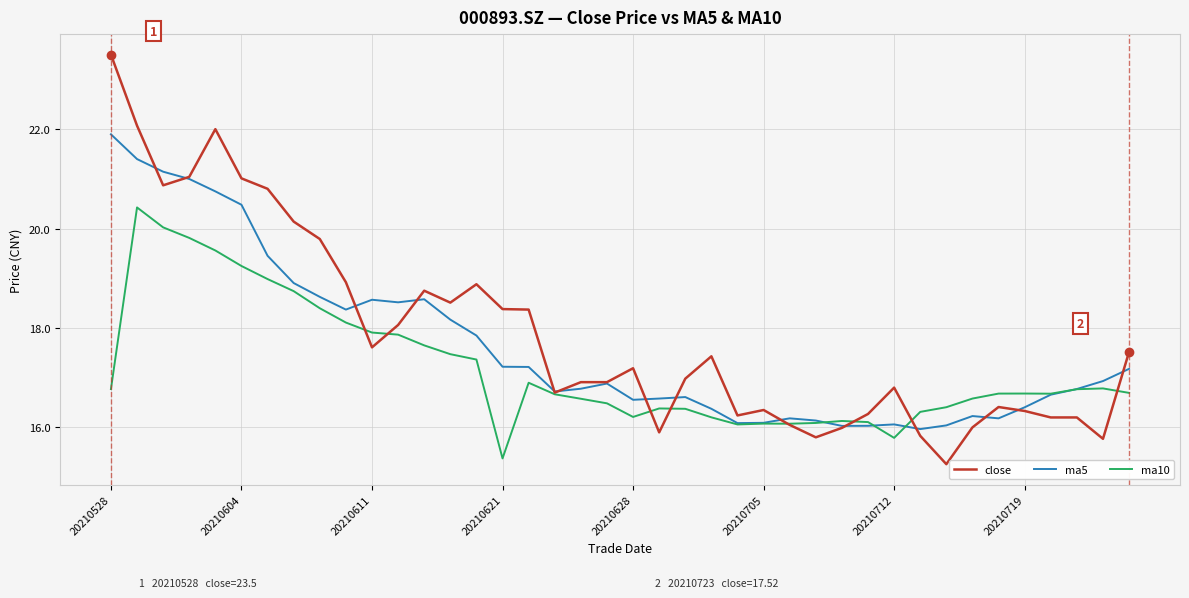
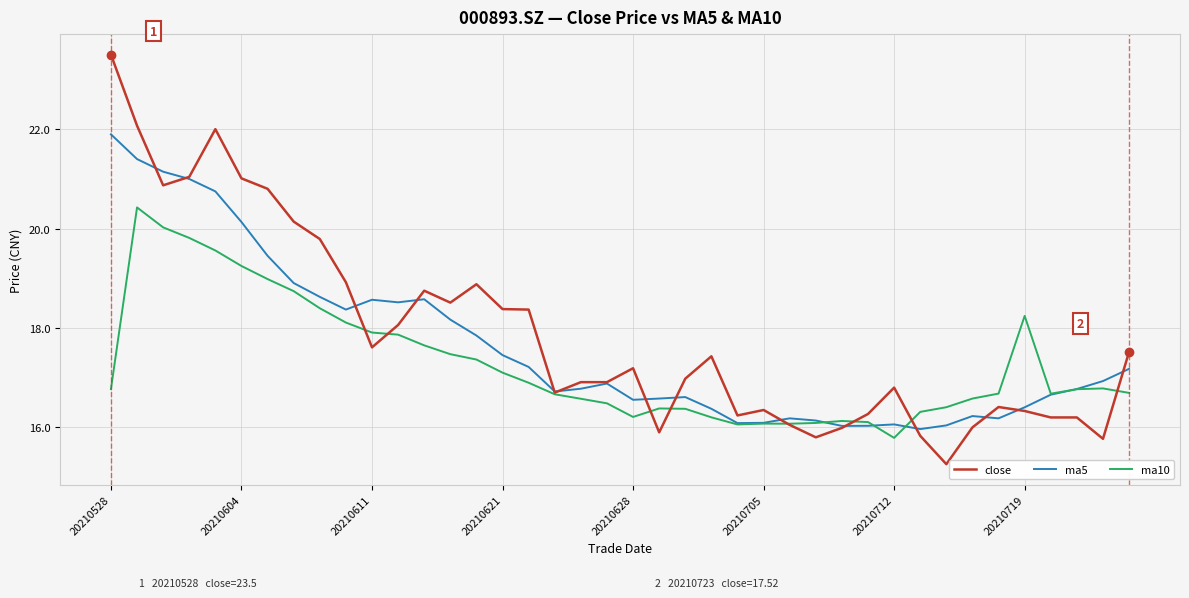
ma5, 20210604: 20.5 -> 20.1
ma5, 20210621: 17.2 -> 17.5
ma10, 20210621: 15.4 -> 17.1
ma10, 20210719: 16.7 -> 18.2
